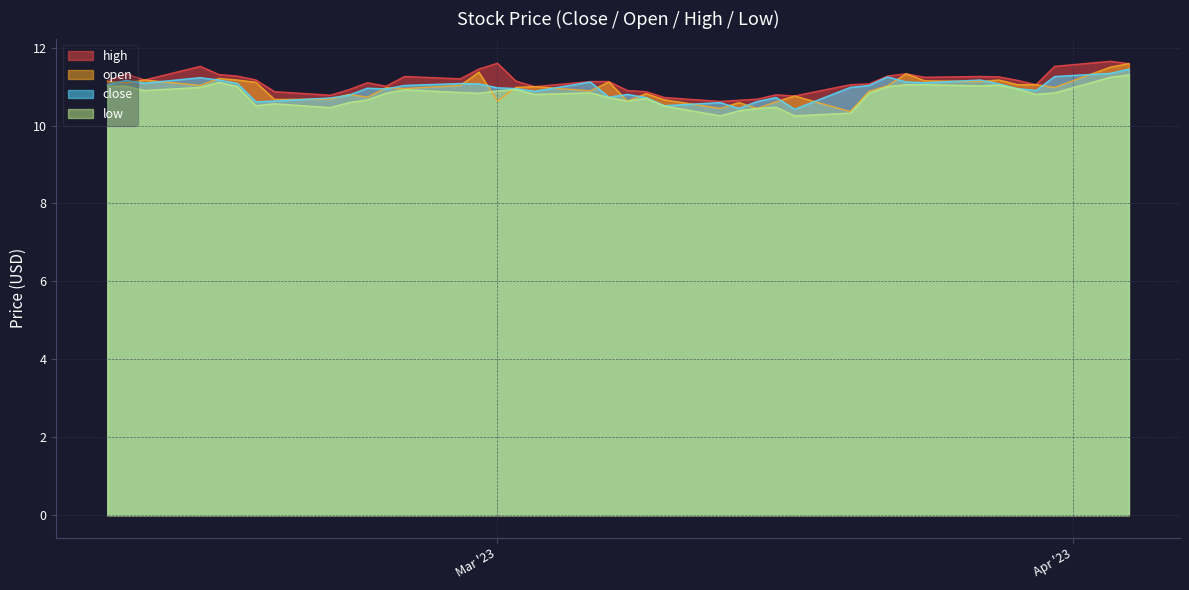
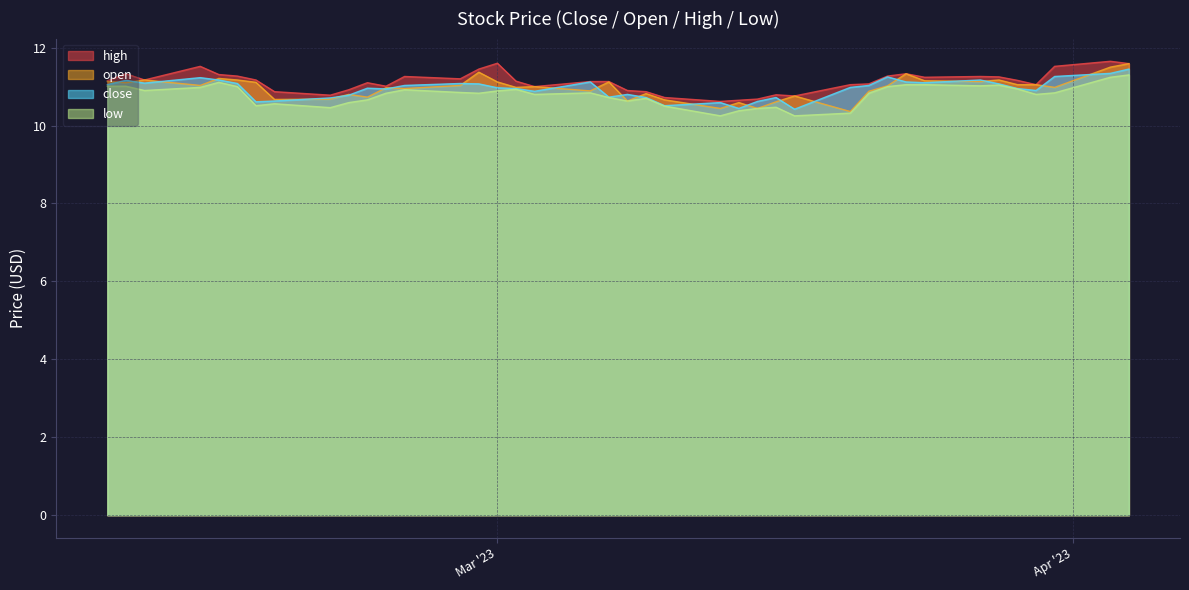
open, Mar '23: 10.6 -> 11.1
